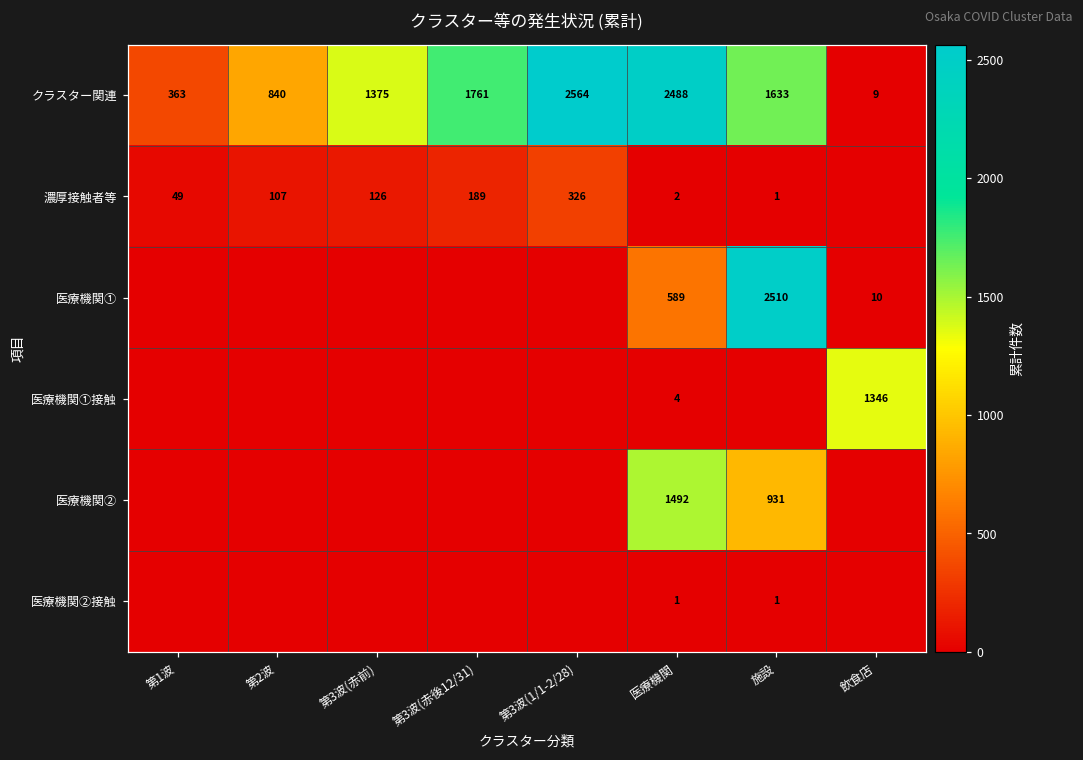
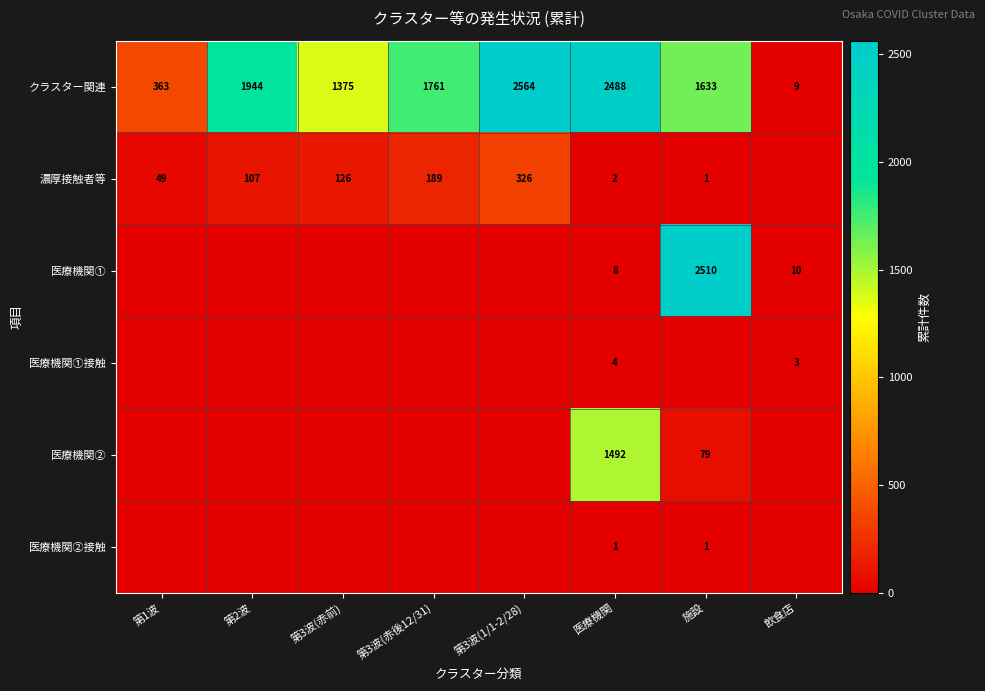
クラスター関連, 第2波: 840 -> 1944
医療機関①, 医療機関: 589 -> 8
医療機関①接触, 飲食店: 1346 -> 3
医療機関②, 施設: 931 -> 79
